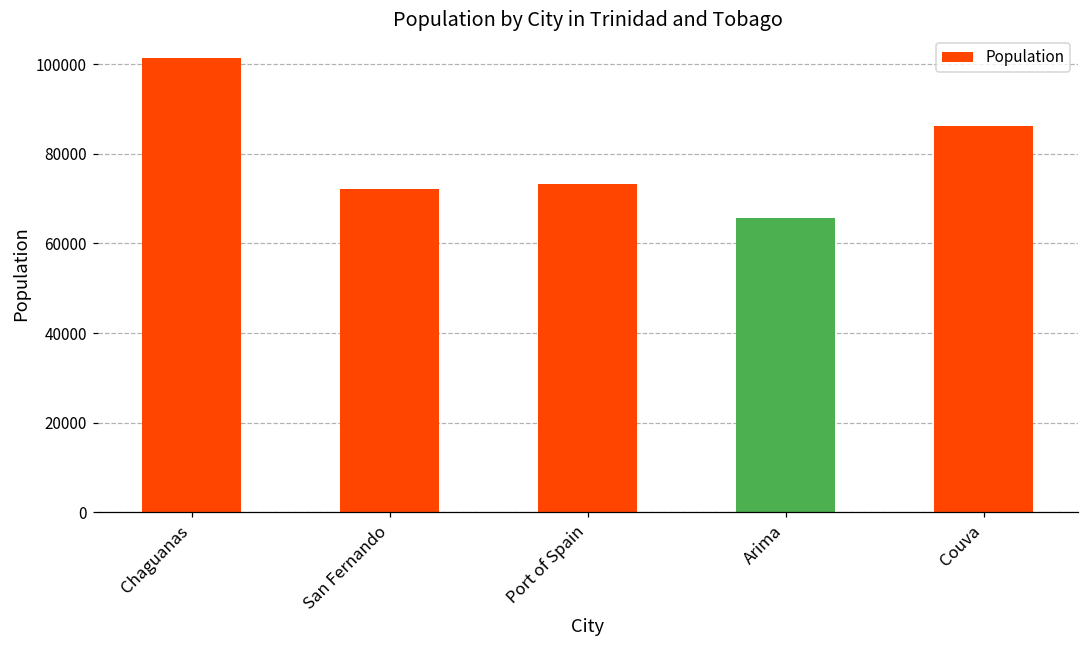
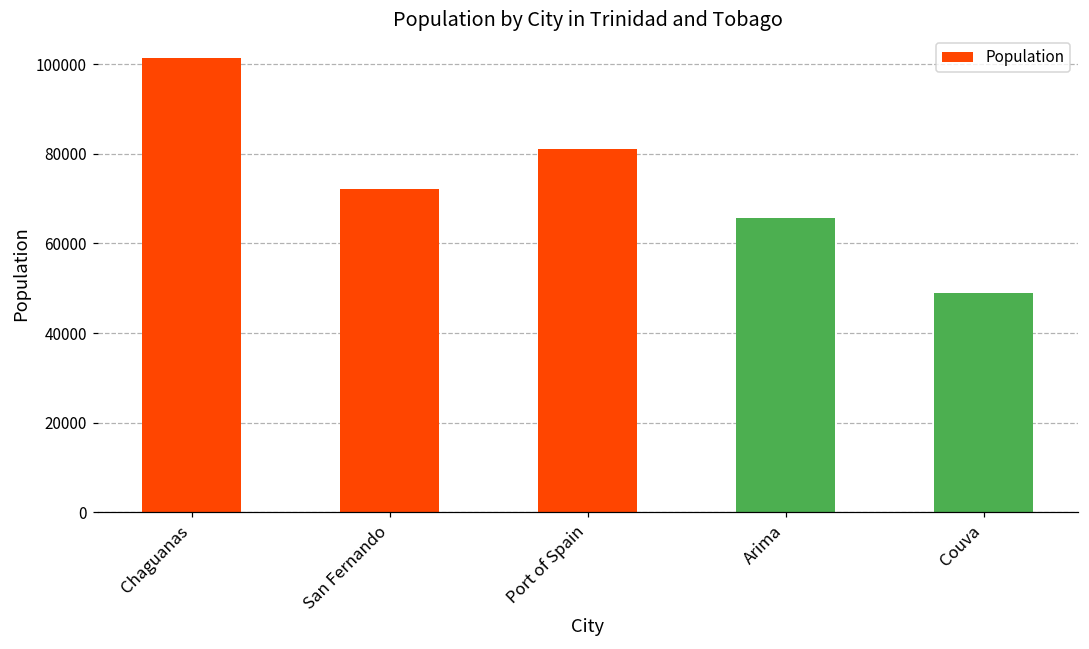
Port of Spain: 73000 -> 81000
Couva: 86000 -> 49000
